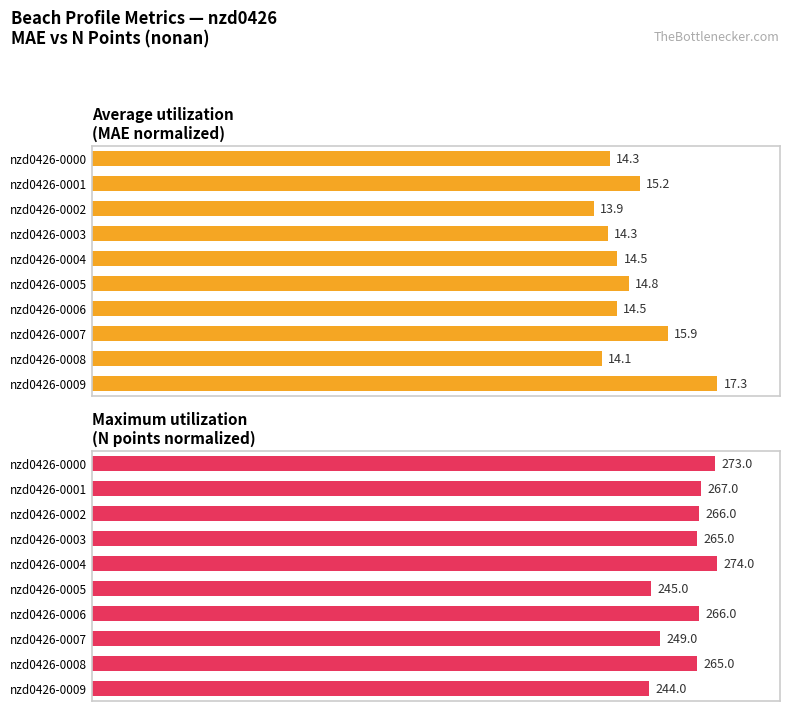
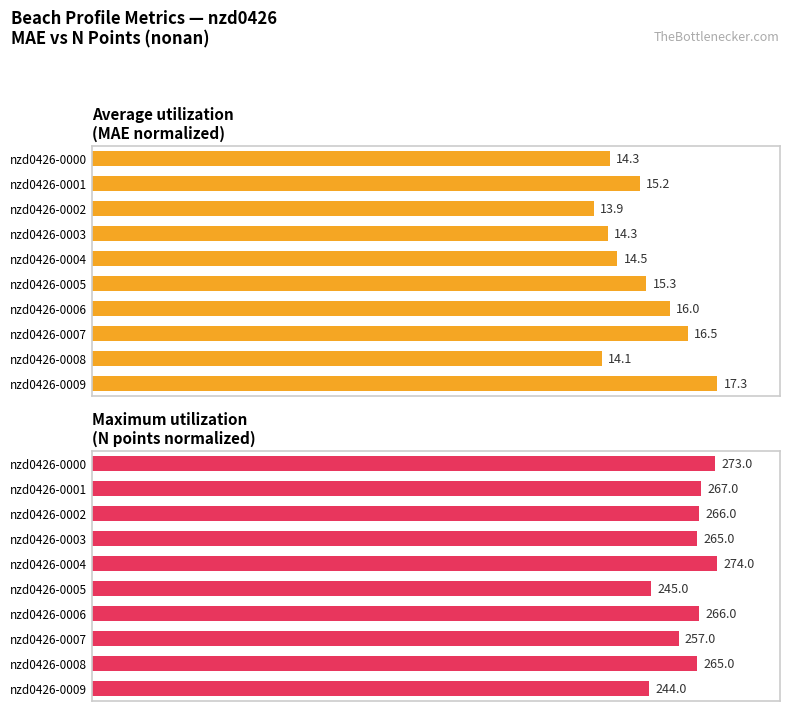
Average utilization (MAE normalized), nzd0426-0005: 14.8 -> 15.3
Average utilization (MAE normalized), nzd0426-0006: 14.5 -> 16.0
Average utilization (MAE normalized), nzd0426-0007: 15.9 -> 16.5
Maximum utilization (N points normalized), nzd0426-0007: 249.0 -> 257.0
